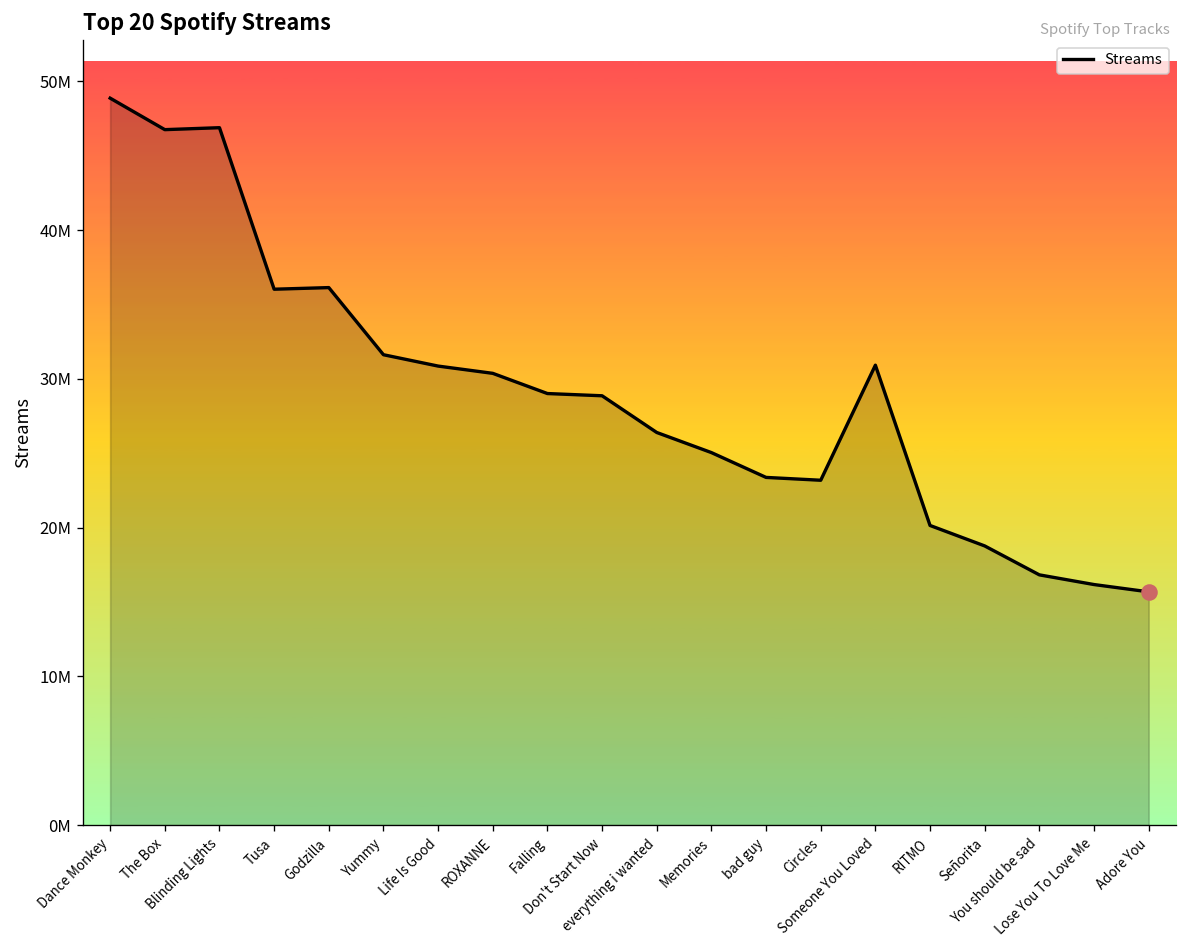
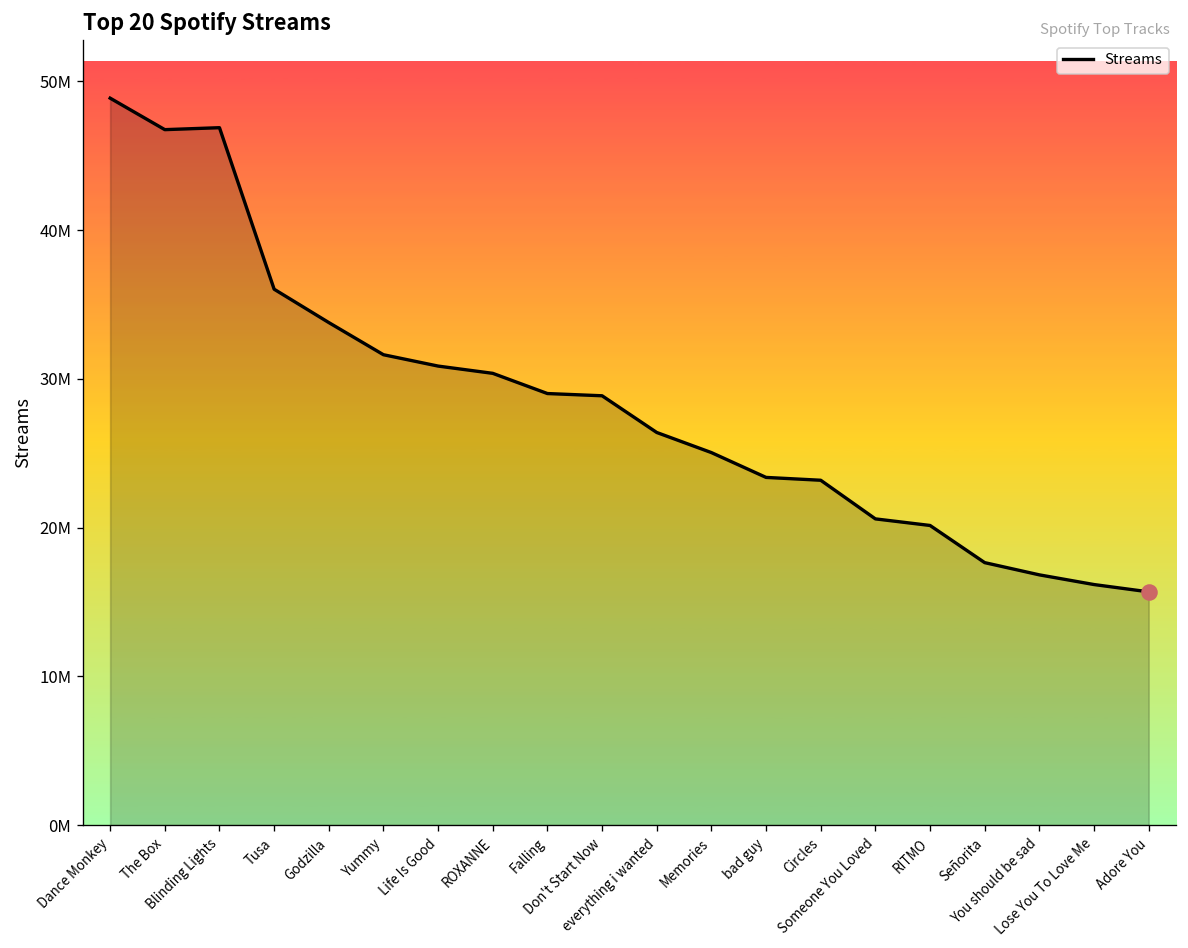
Streams, Godzilla: 36100000 -> 33800000
Streams, Someone You Loved: 30900000 -> 20600000
Streams, Señorita: 18800000 -> 17600000
